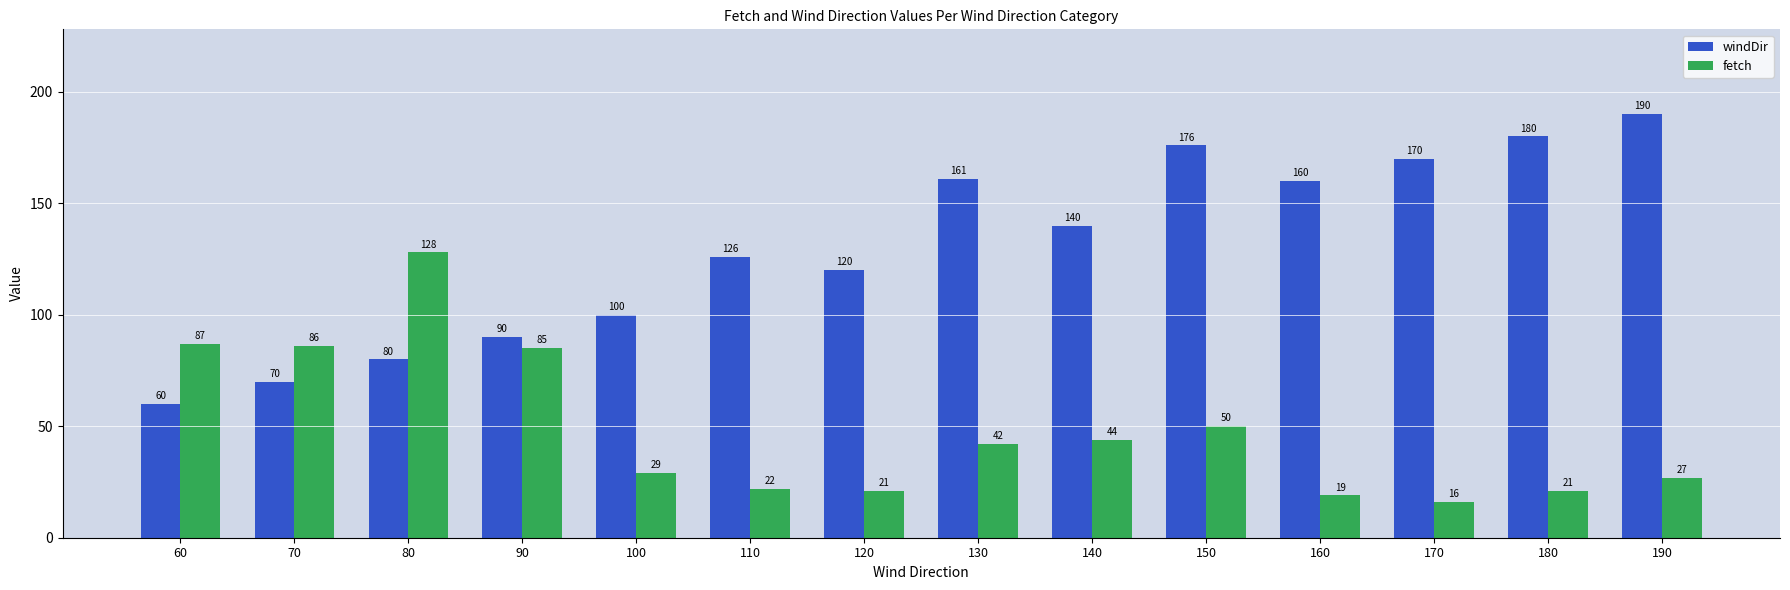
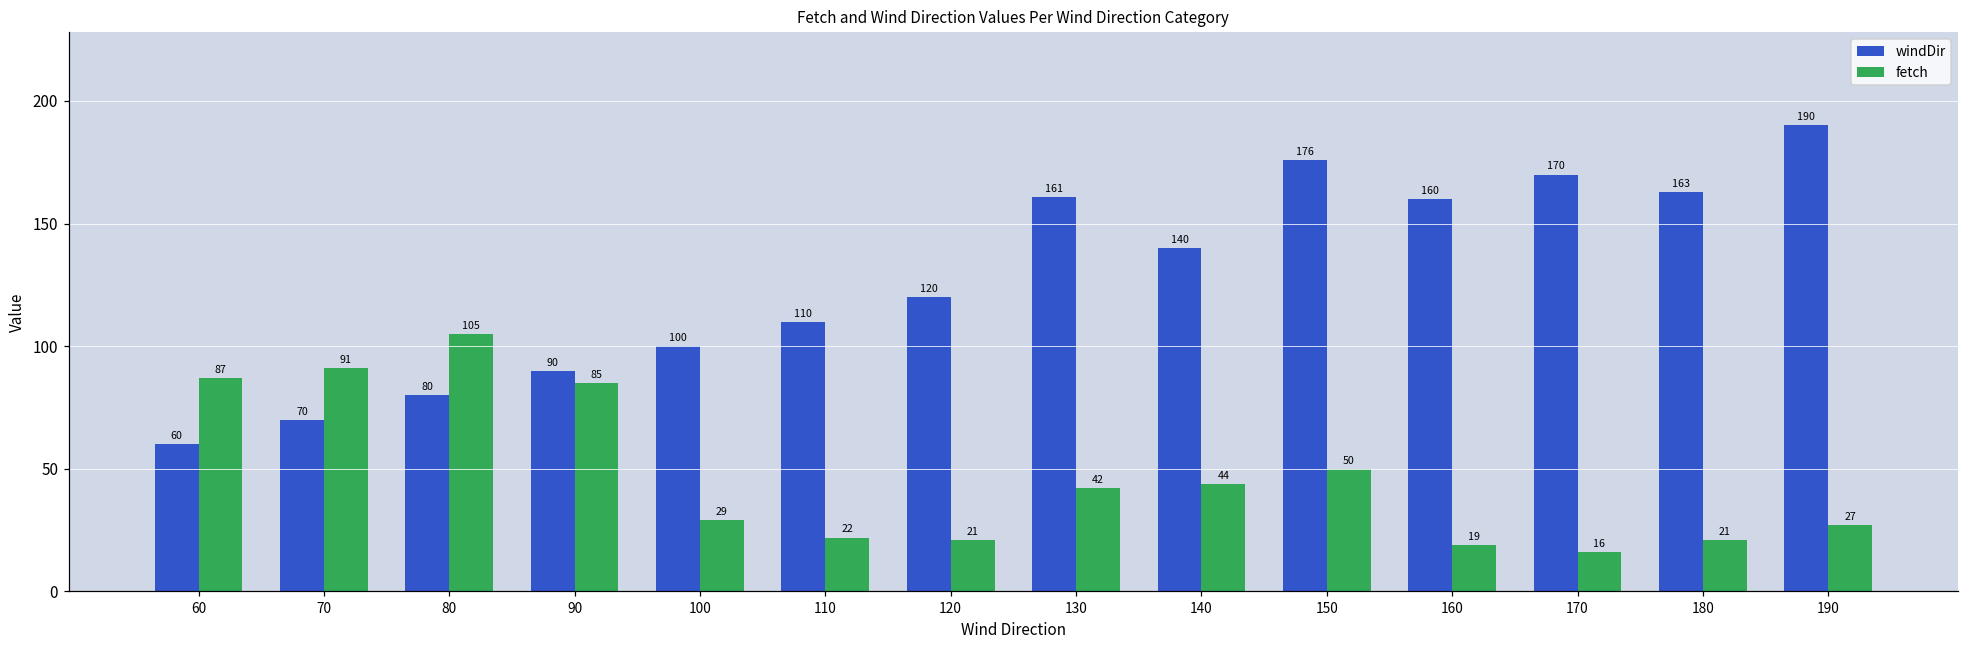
fetch, 70: 86 -> 91
fetch, 80: 128 -> 105
windDir, 110: 126 -> 110
windDir, 180: 180 -> 163
